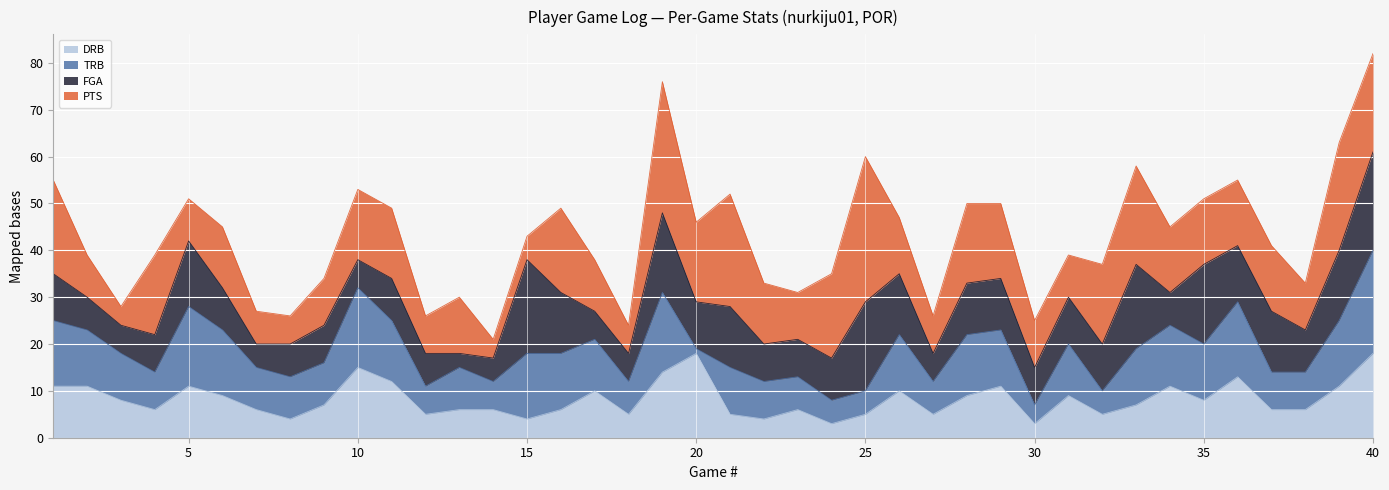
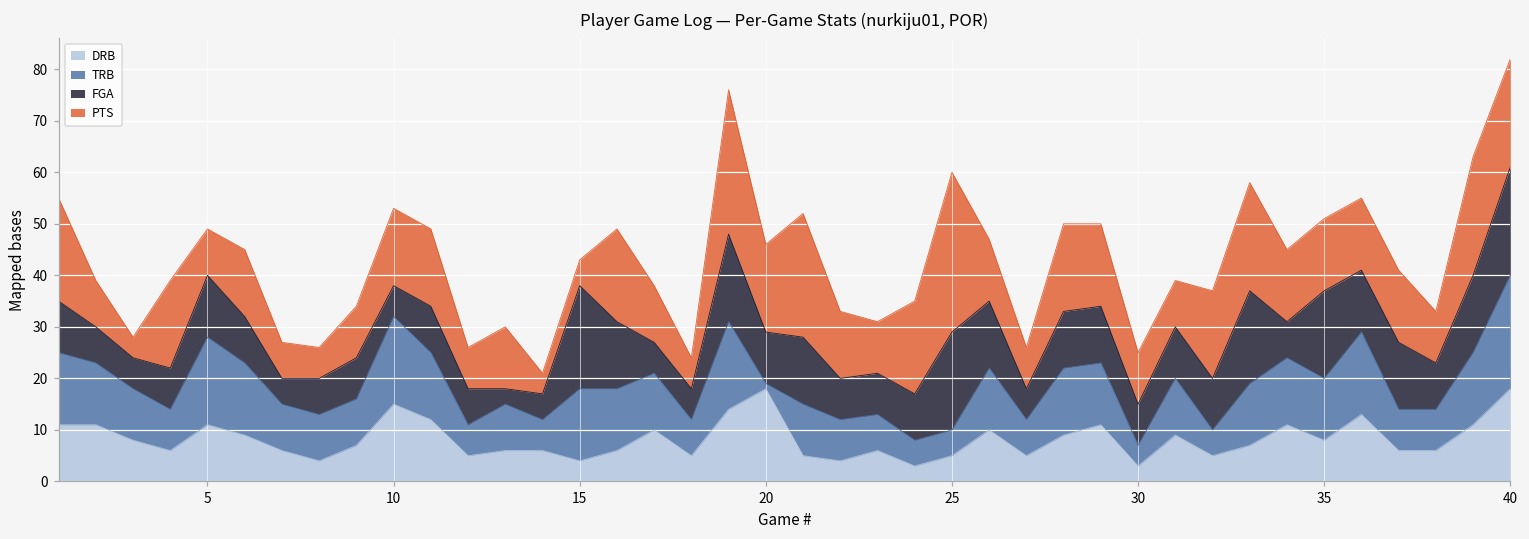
FGA, 5: 14 -> 12
